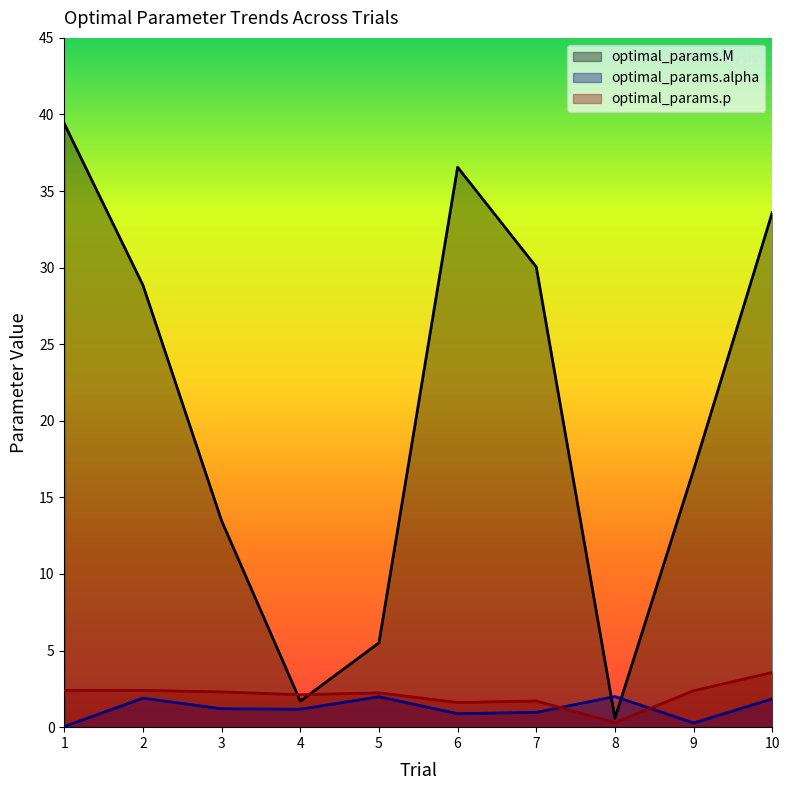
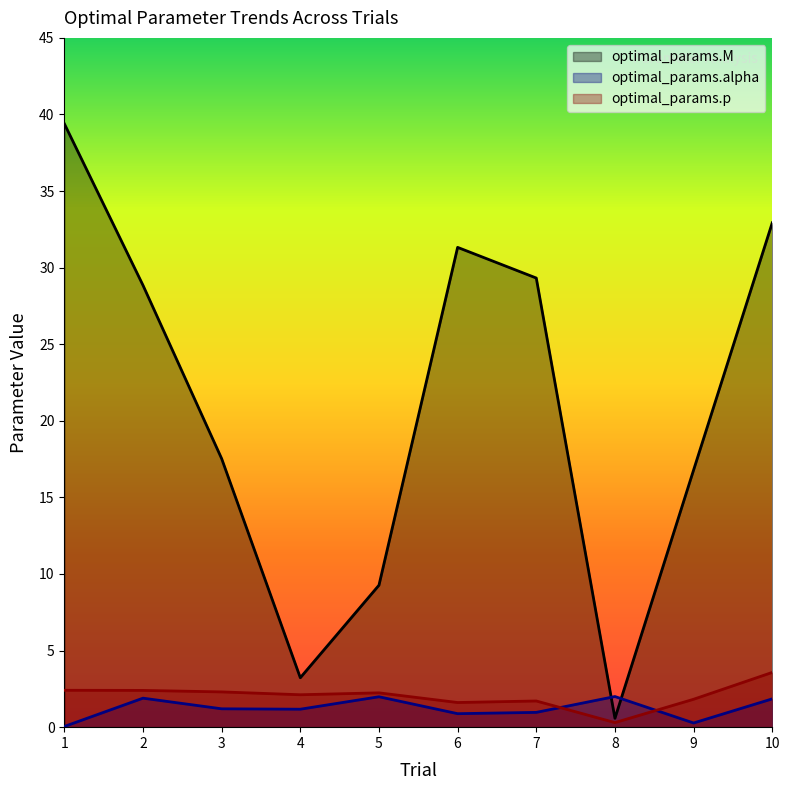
optimal_params.M, 3: 13.5 -> 17.5
optimal_params.M, 4: 1.7 -> 3.2
optimal_params.M, 5: 5.5 -> 9.3
optimal_params.M, 6: 36.6 -> 31.3
optimal_params.M, 7: 30.0 -> 29.3
optimal_params.p, 9: 2.4 -> 1.8
optimal_params.M, 10: 33.6 -> 32.9
